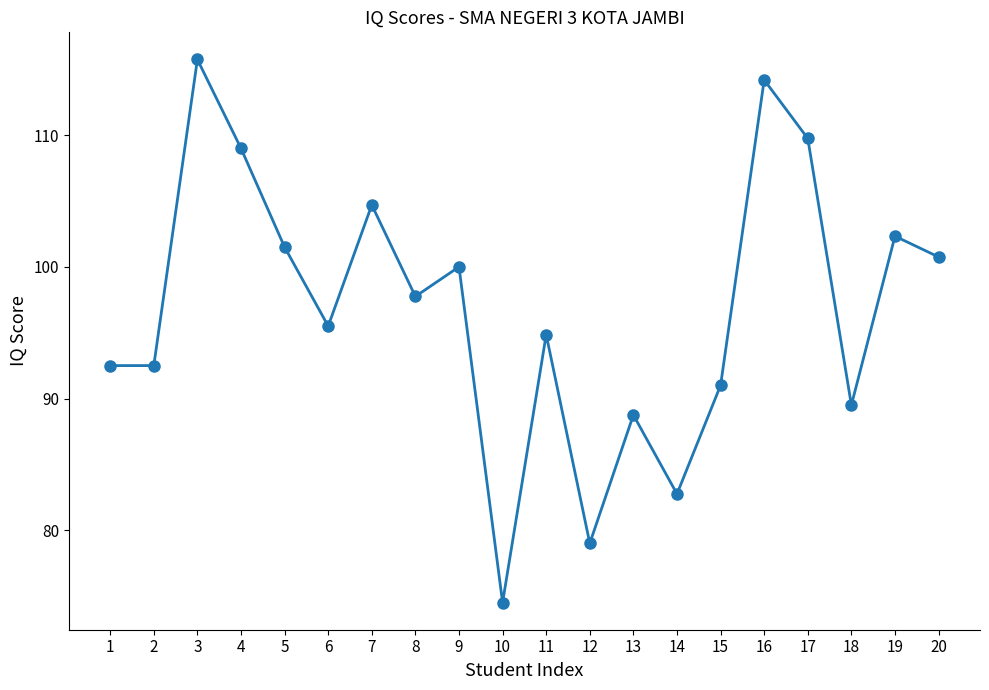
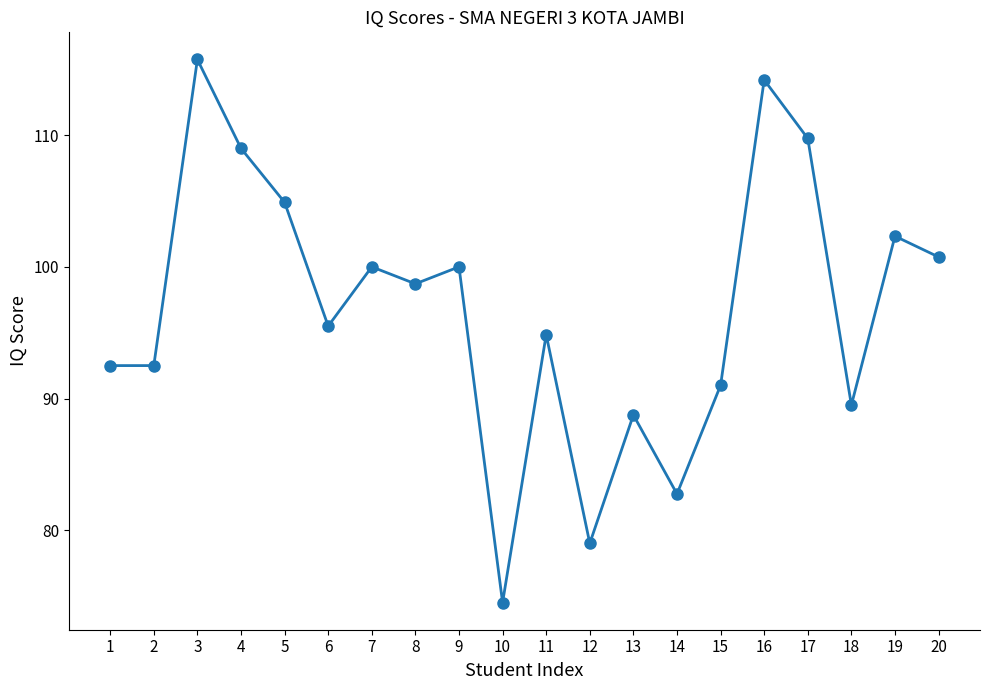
5: 101.5 -> 104.9
7: 104.7 -> 100.0
8: 97.8 -> 98.7
